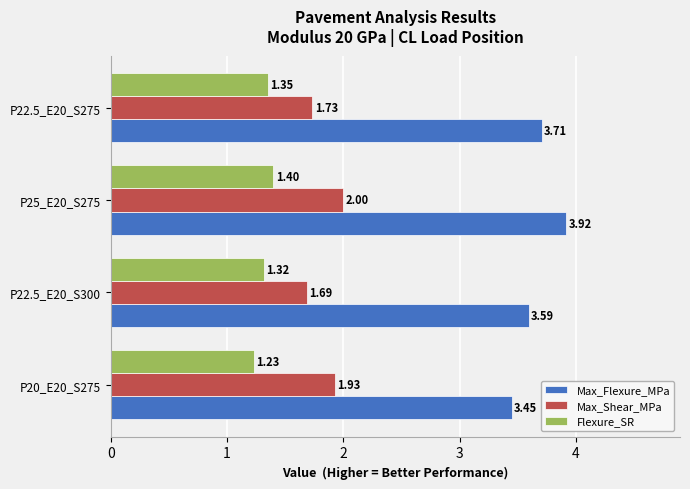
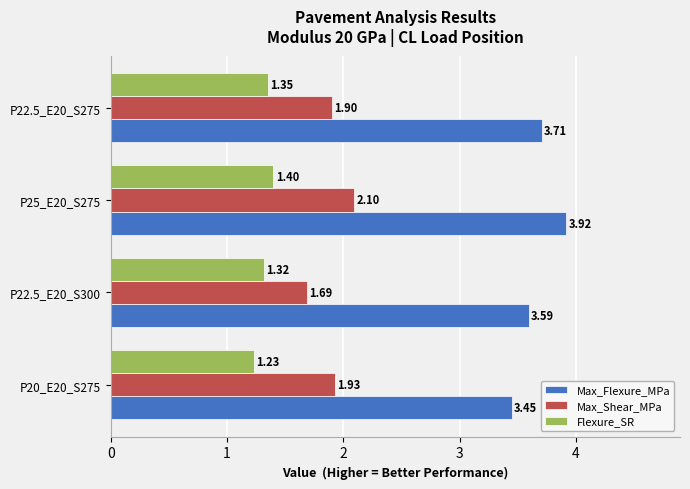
Max_Shear_MPa, P22.5_E20_S275: 1.73 -> 1.90
Max_Shear_MPa, P25_E20_S275: 2.00 -> 2.10
